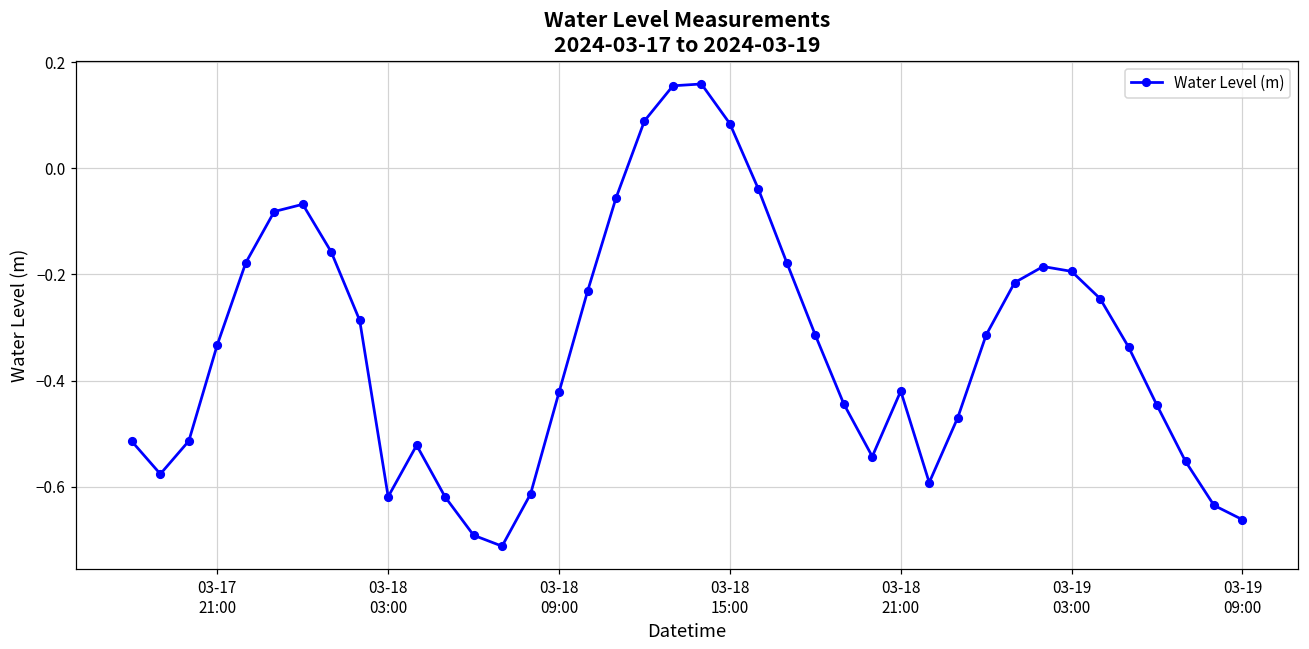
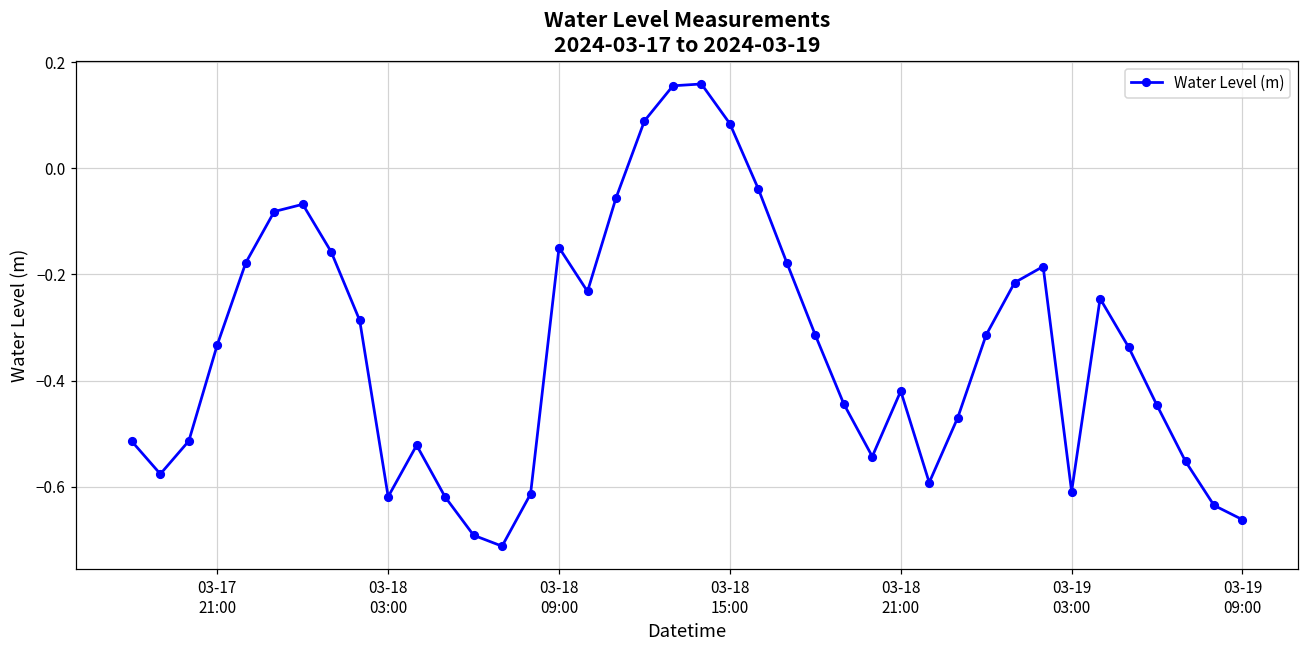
03-18 09:00: -0.42 -> -0.15
03-19 03:00: -0.19 -> -0.61
